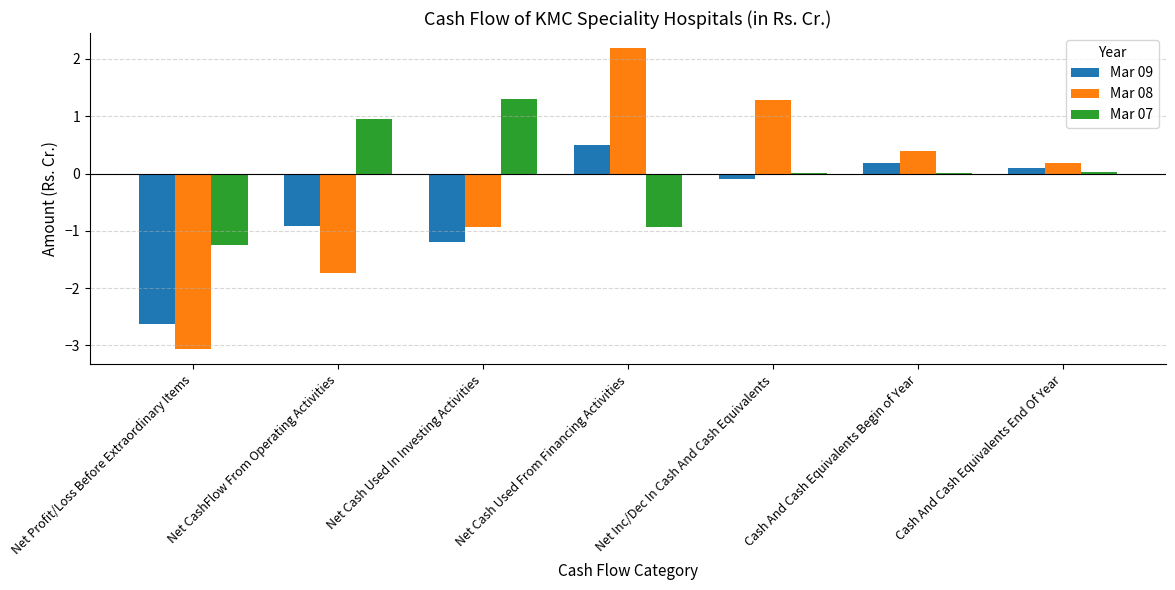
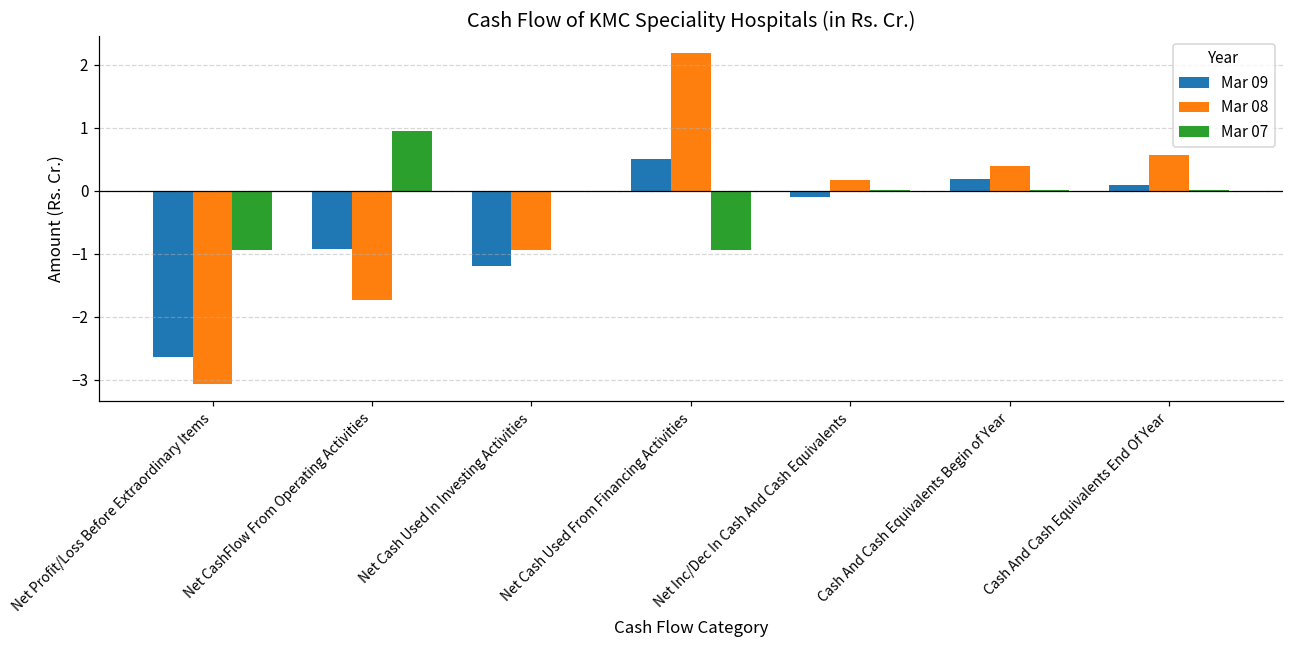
Mar 07, Net Profit/Loss Before Extraordinary Items: -1.2 -> -0.9
Mar 07, Net Cash Used In Investing Activities: 1.3 -> 0.0
Mar 08, Net Inc/Dec In Cash And Cash Equivalents: 1.3 -> 0.2
Mar 08, Cash And Cash Equivalents End Of Year: 0.2 -> 0.6
